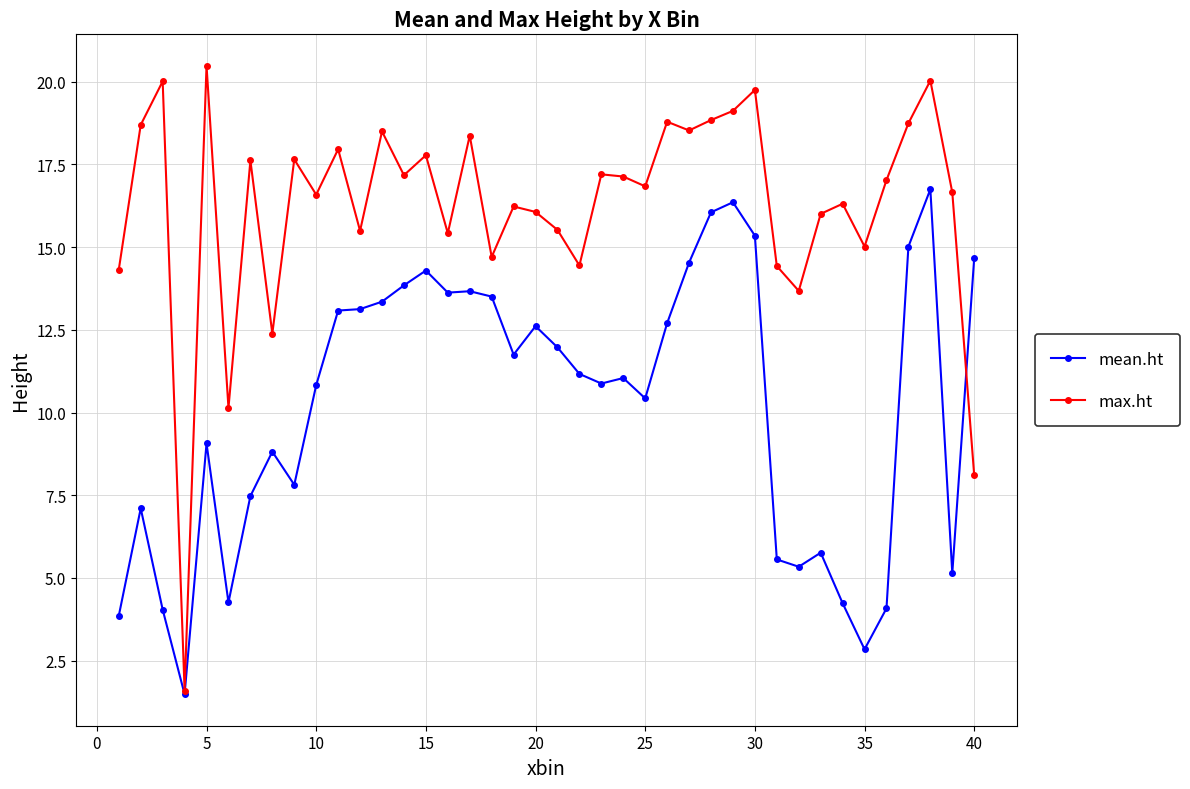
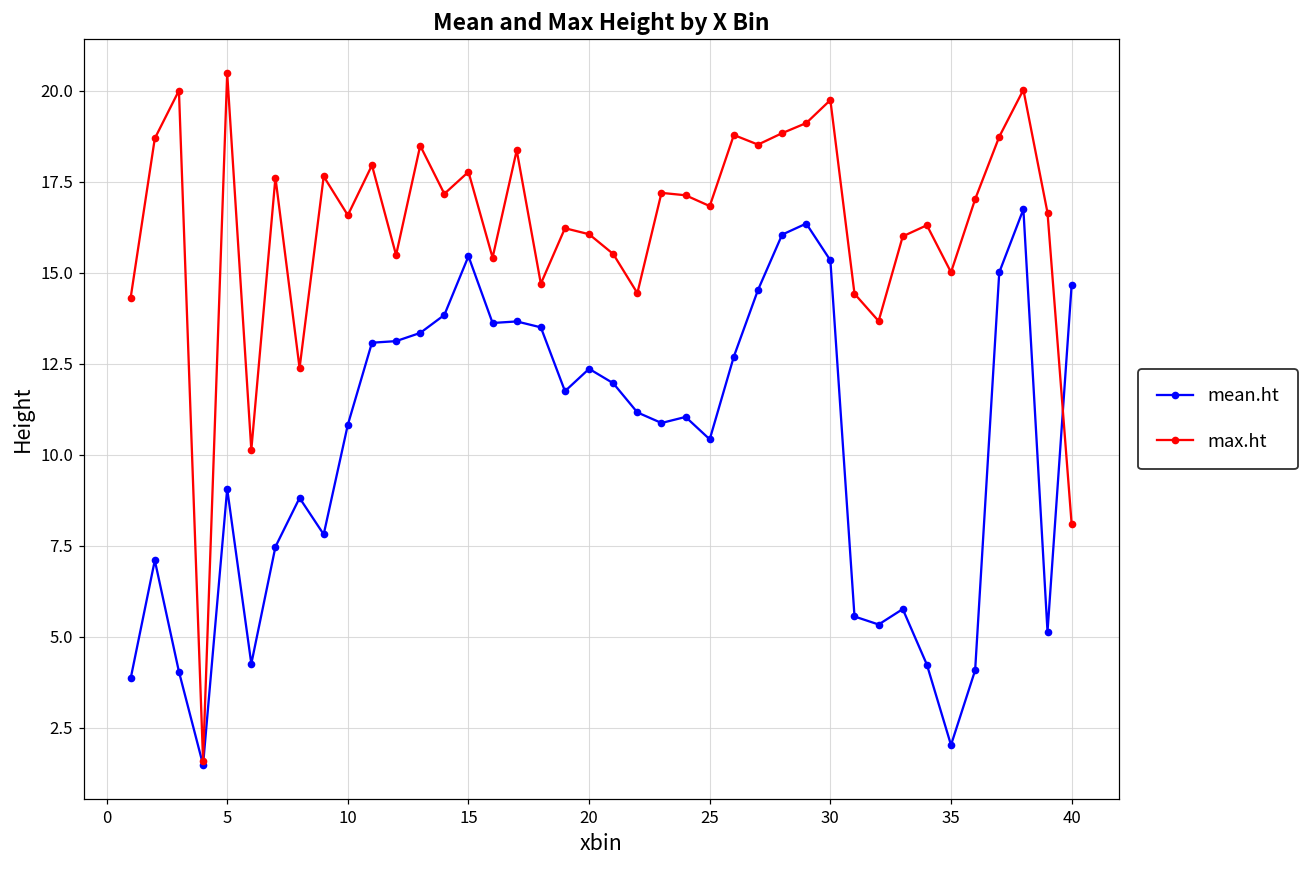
mean.ht, 15: 14.3 -> 15.5
mean.ht, 20: 12.6 -> 12.4
mean.ht, 35: 2.8 -> 2.0
